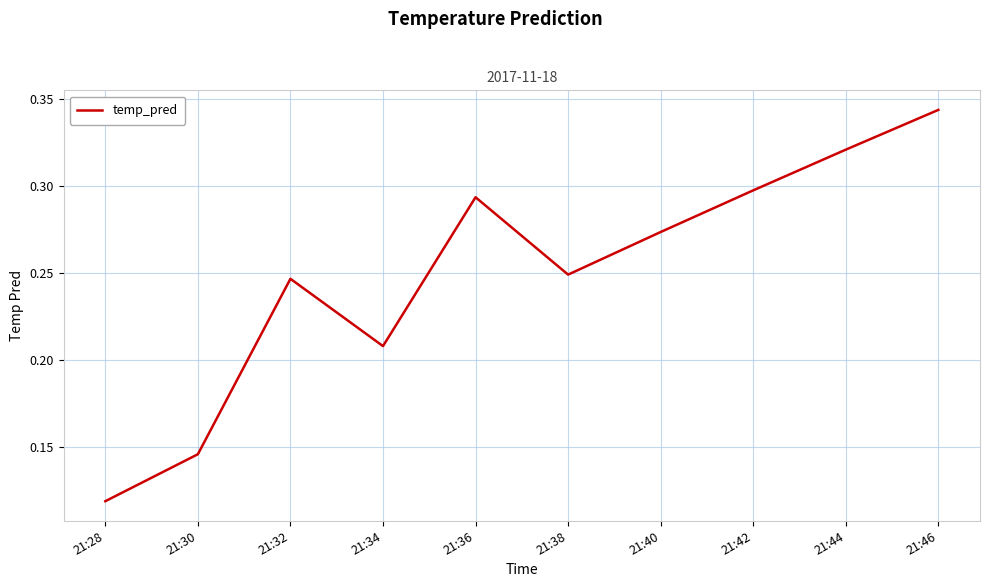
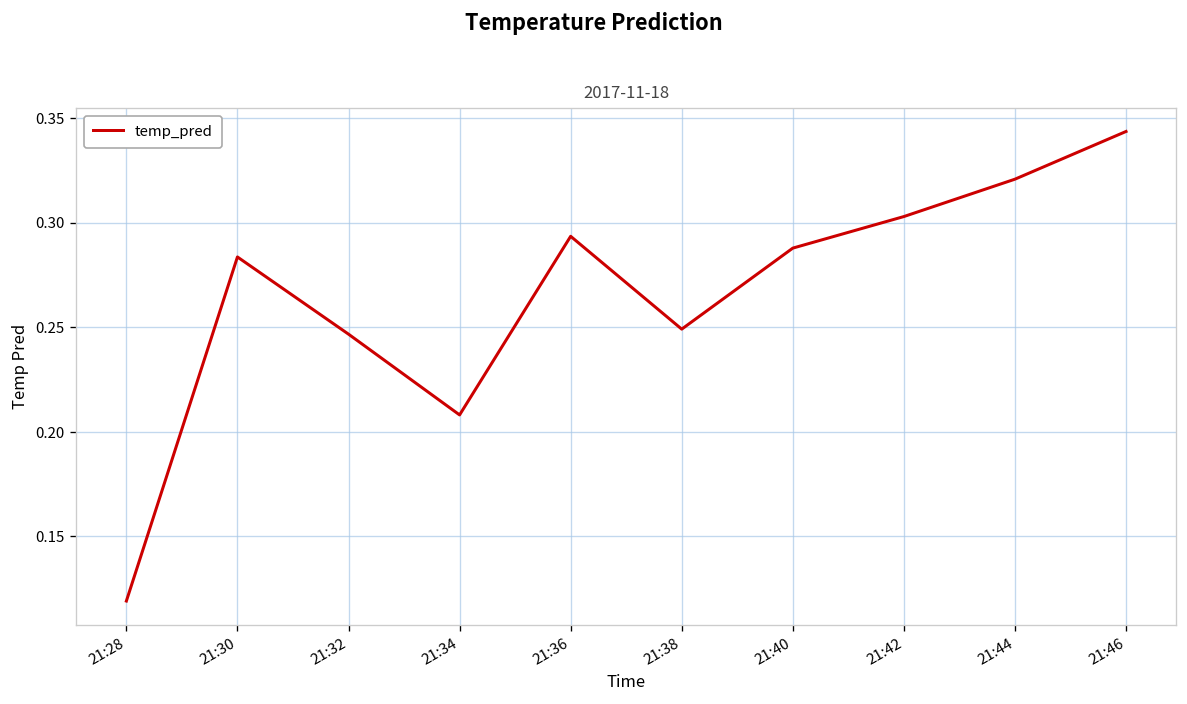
21:30: 0.146 -> 0.284
21:40: 0.273 -> 0.288
21:42: 0.297 -> 0.303
